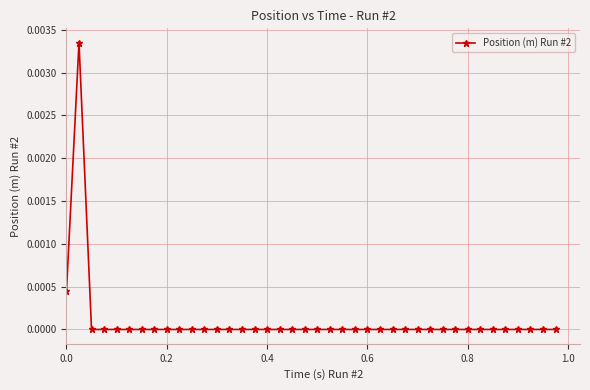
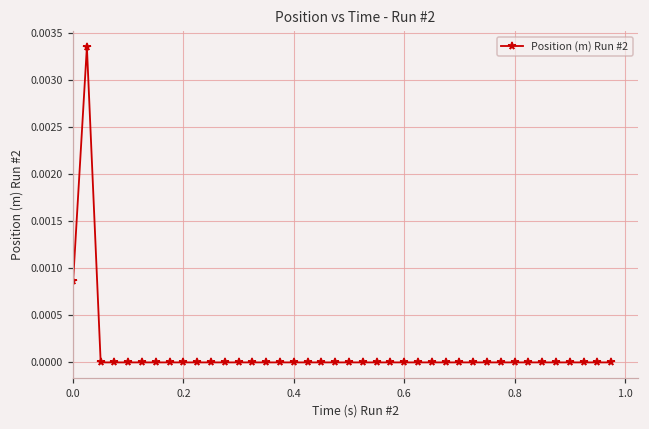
0.0: 0.0004 -> 0.0009
